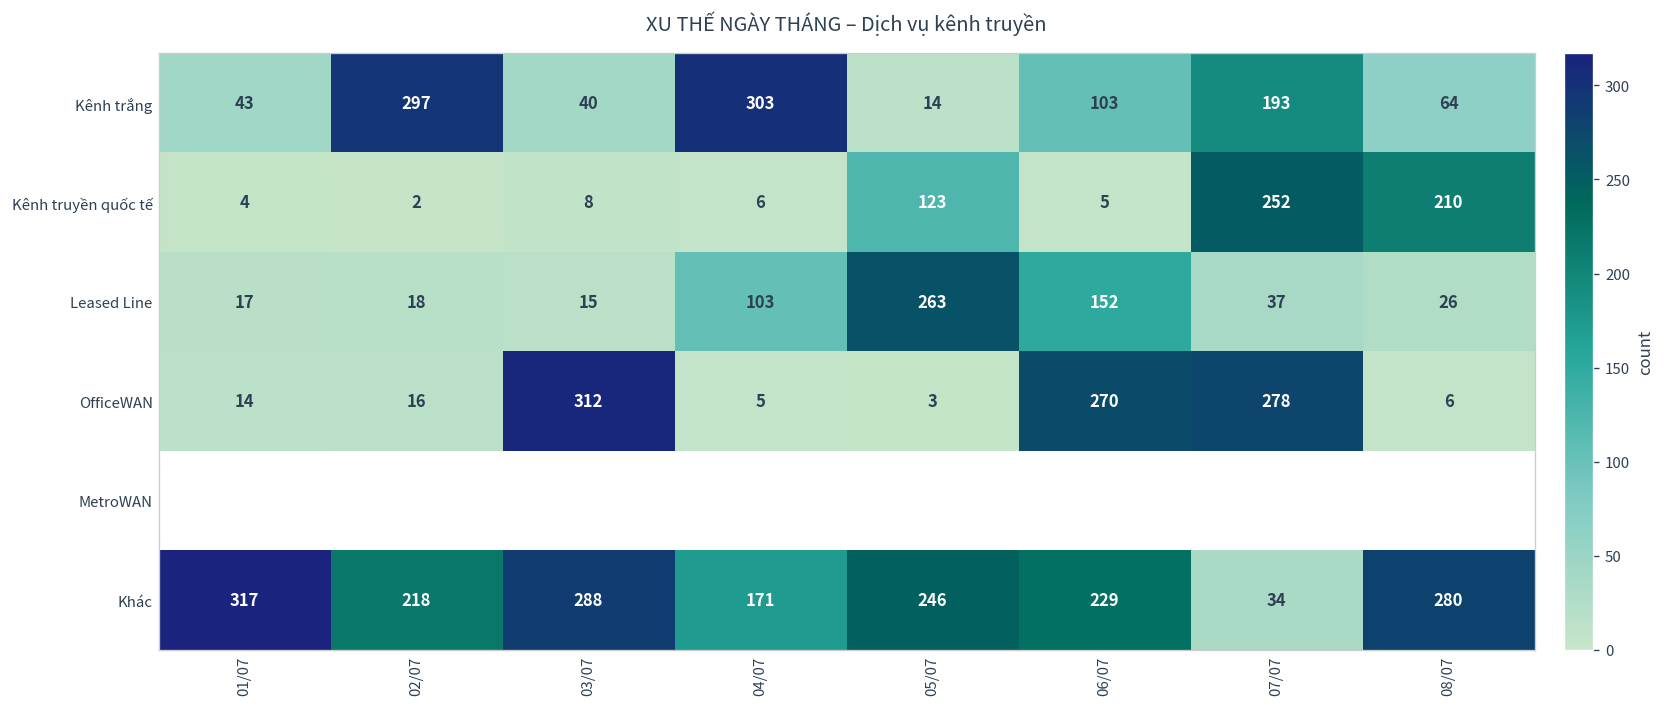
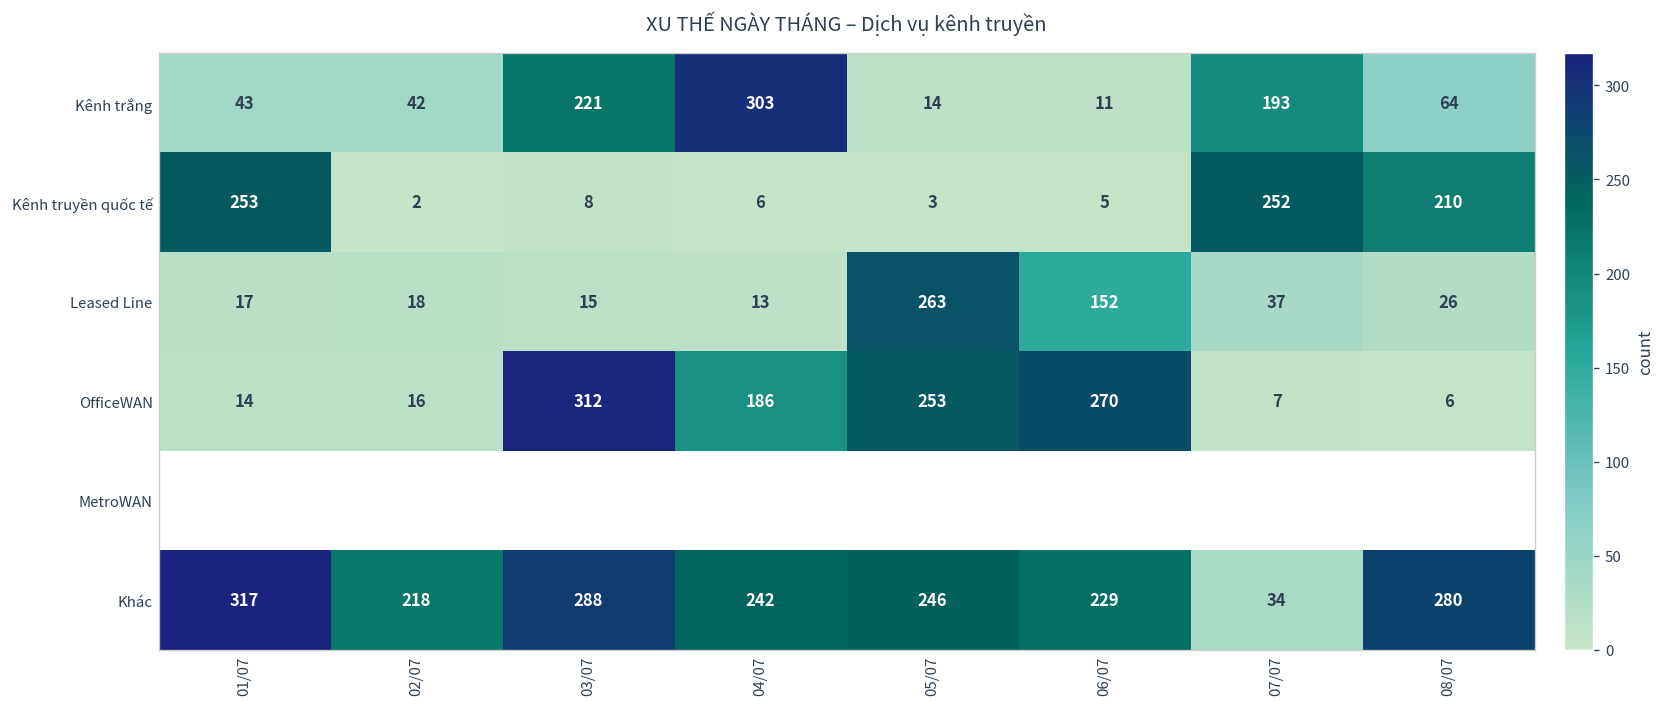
Kênh trắng, 02/07: 297 -> 42
Kênh trắng, 03/07: 40 -> 221
Kênh trắng, 06/07: 103 -> 11
Kênh truyền quốc tế, 01/07: 4 -> 253
Kênh truyền quốc tế, 05/07: 123 -> 3
Leased Line, 04/07: 103 -> 13
OfficeWAN, 04/07: 5 -> 186
OfficeWAN, 05/07: 3 -> 253
OfficeWAN, 07/07: 278 -> 7
Khác, 04/07: 171 -> 242
